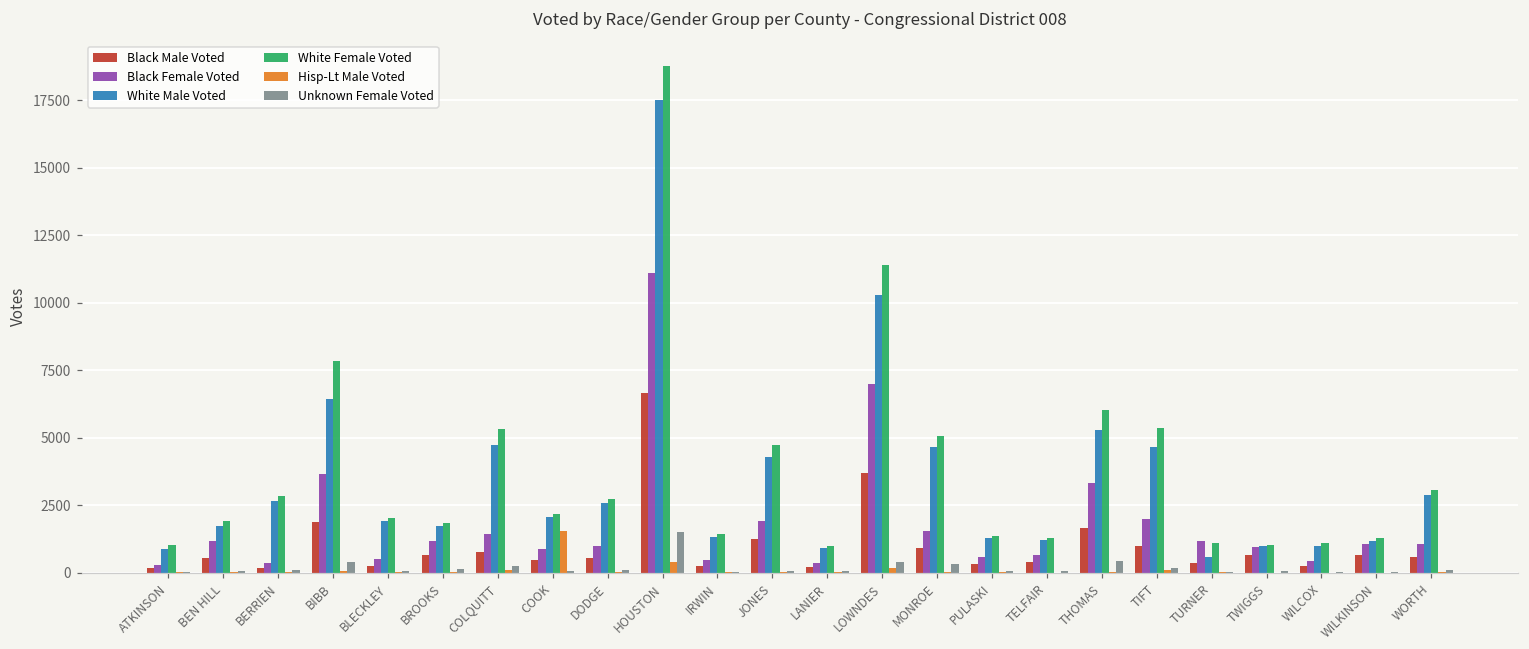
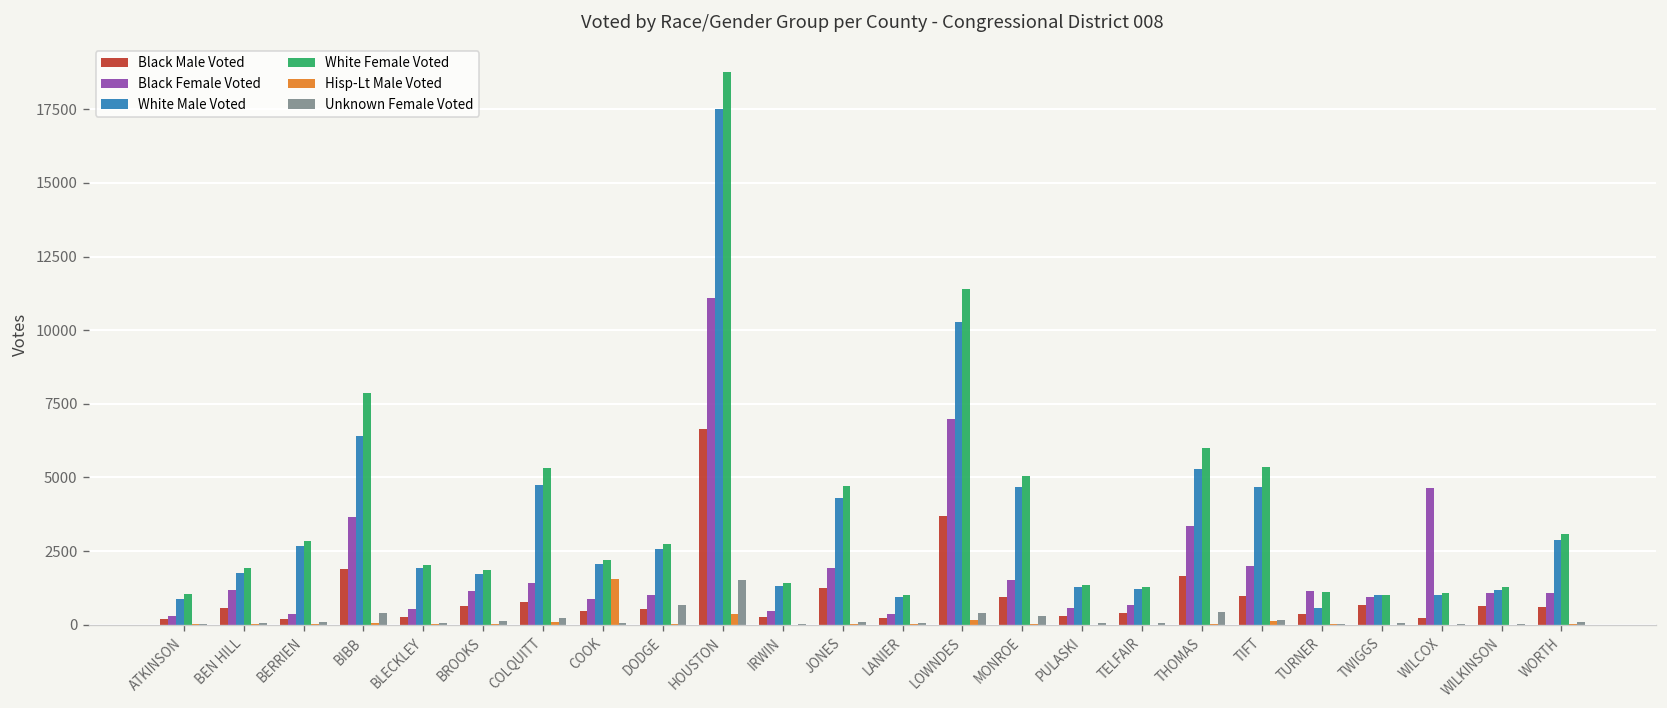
Unknown Female Voted, DODGE: 100 -> 700
Black Female Voted, WILCOX: 400 -> 4600
